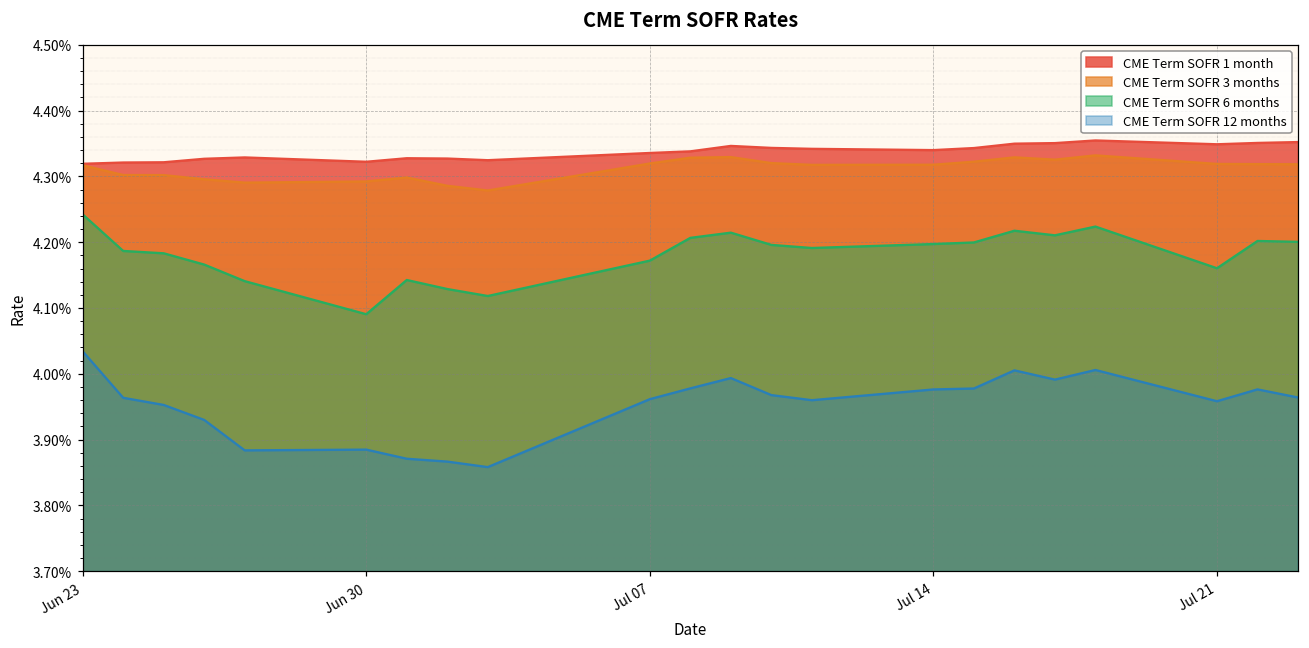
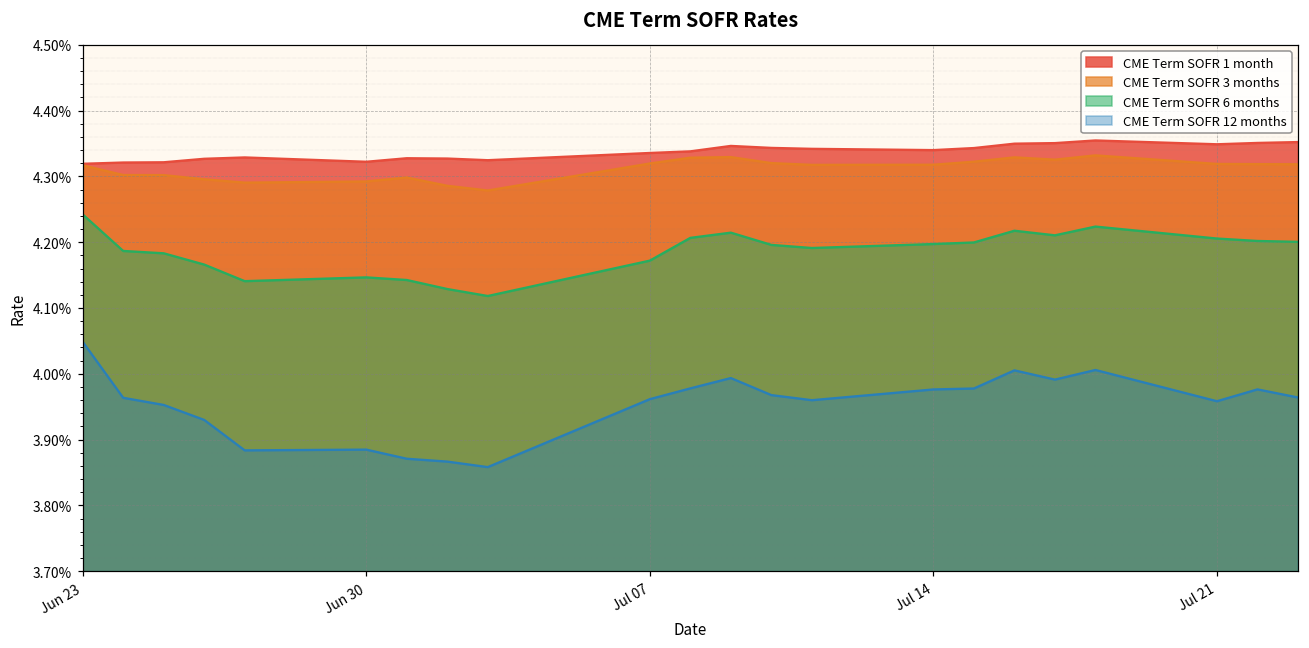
CME Term SOFR 12 months, Jun 23: 4.03% -> 4.05%
CME Term SOFR 6 months, Jun 30: 4.09% -> 4.15%
CME Term SOFR 6 months, Jul 21: 4.16% -> 4.21%
